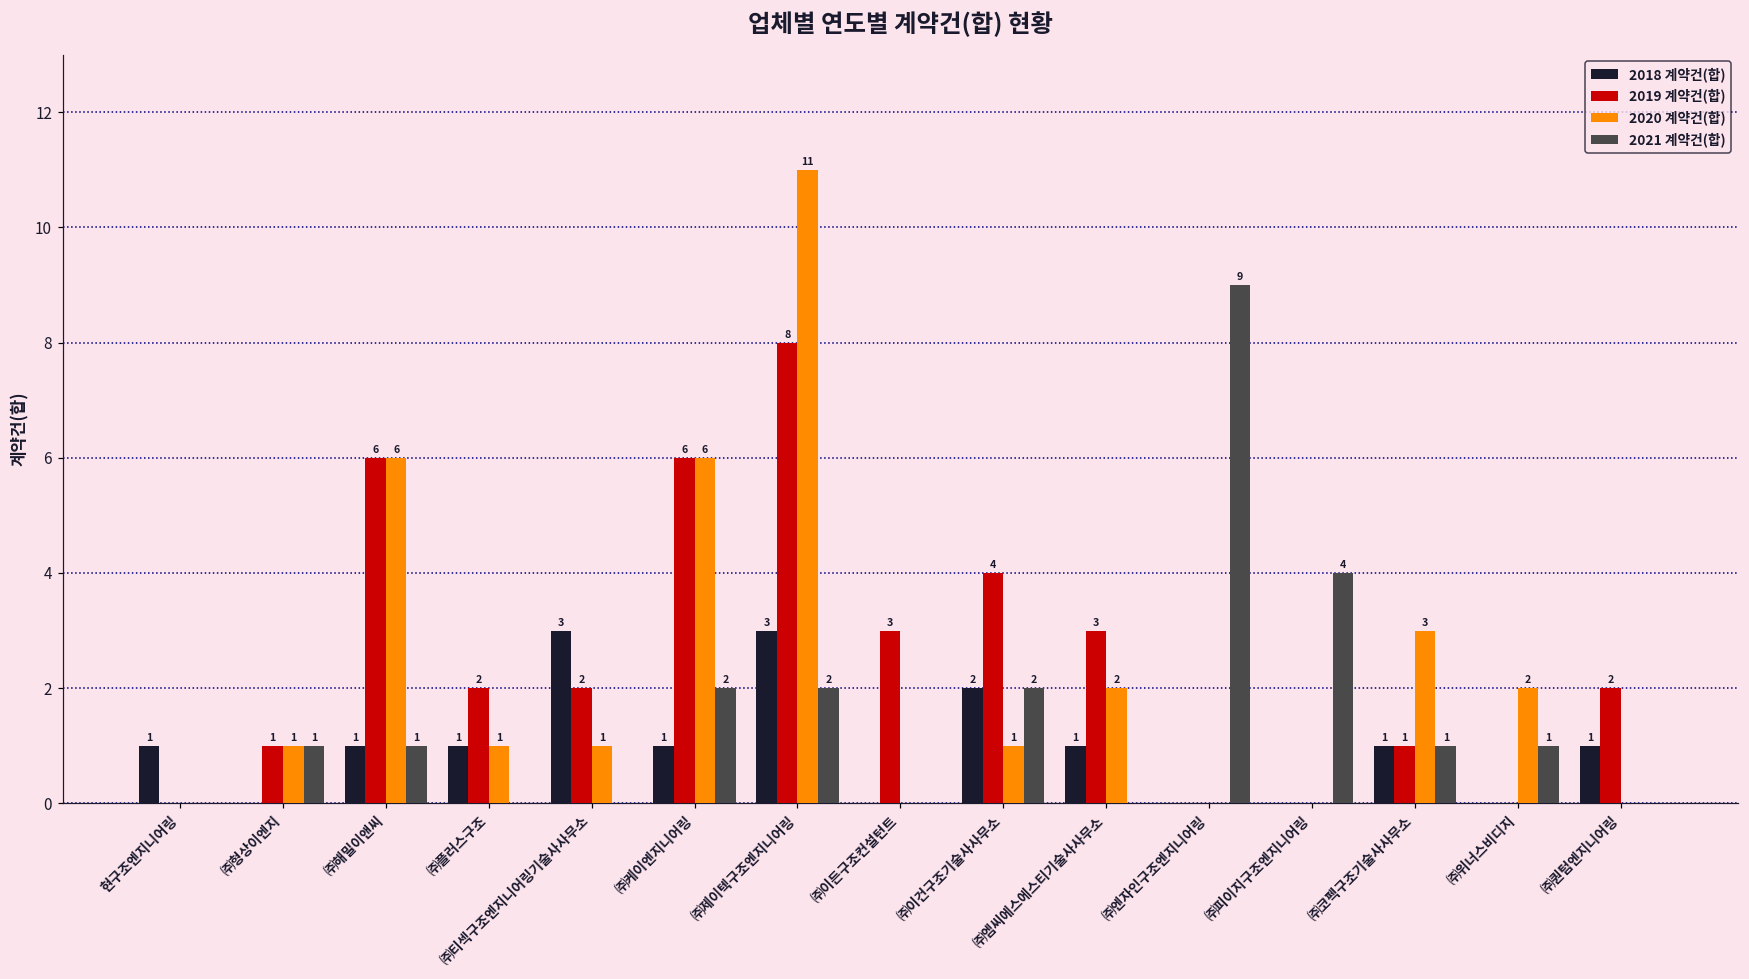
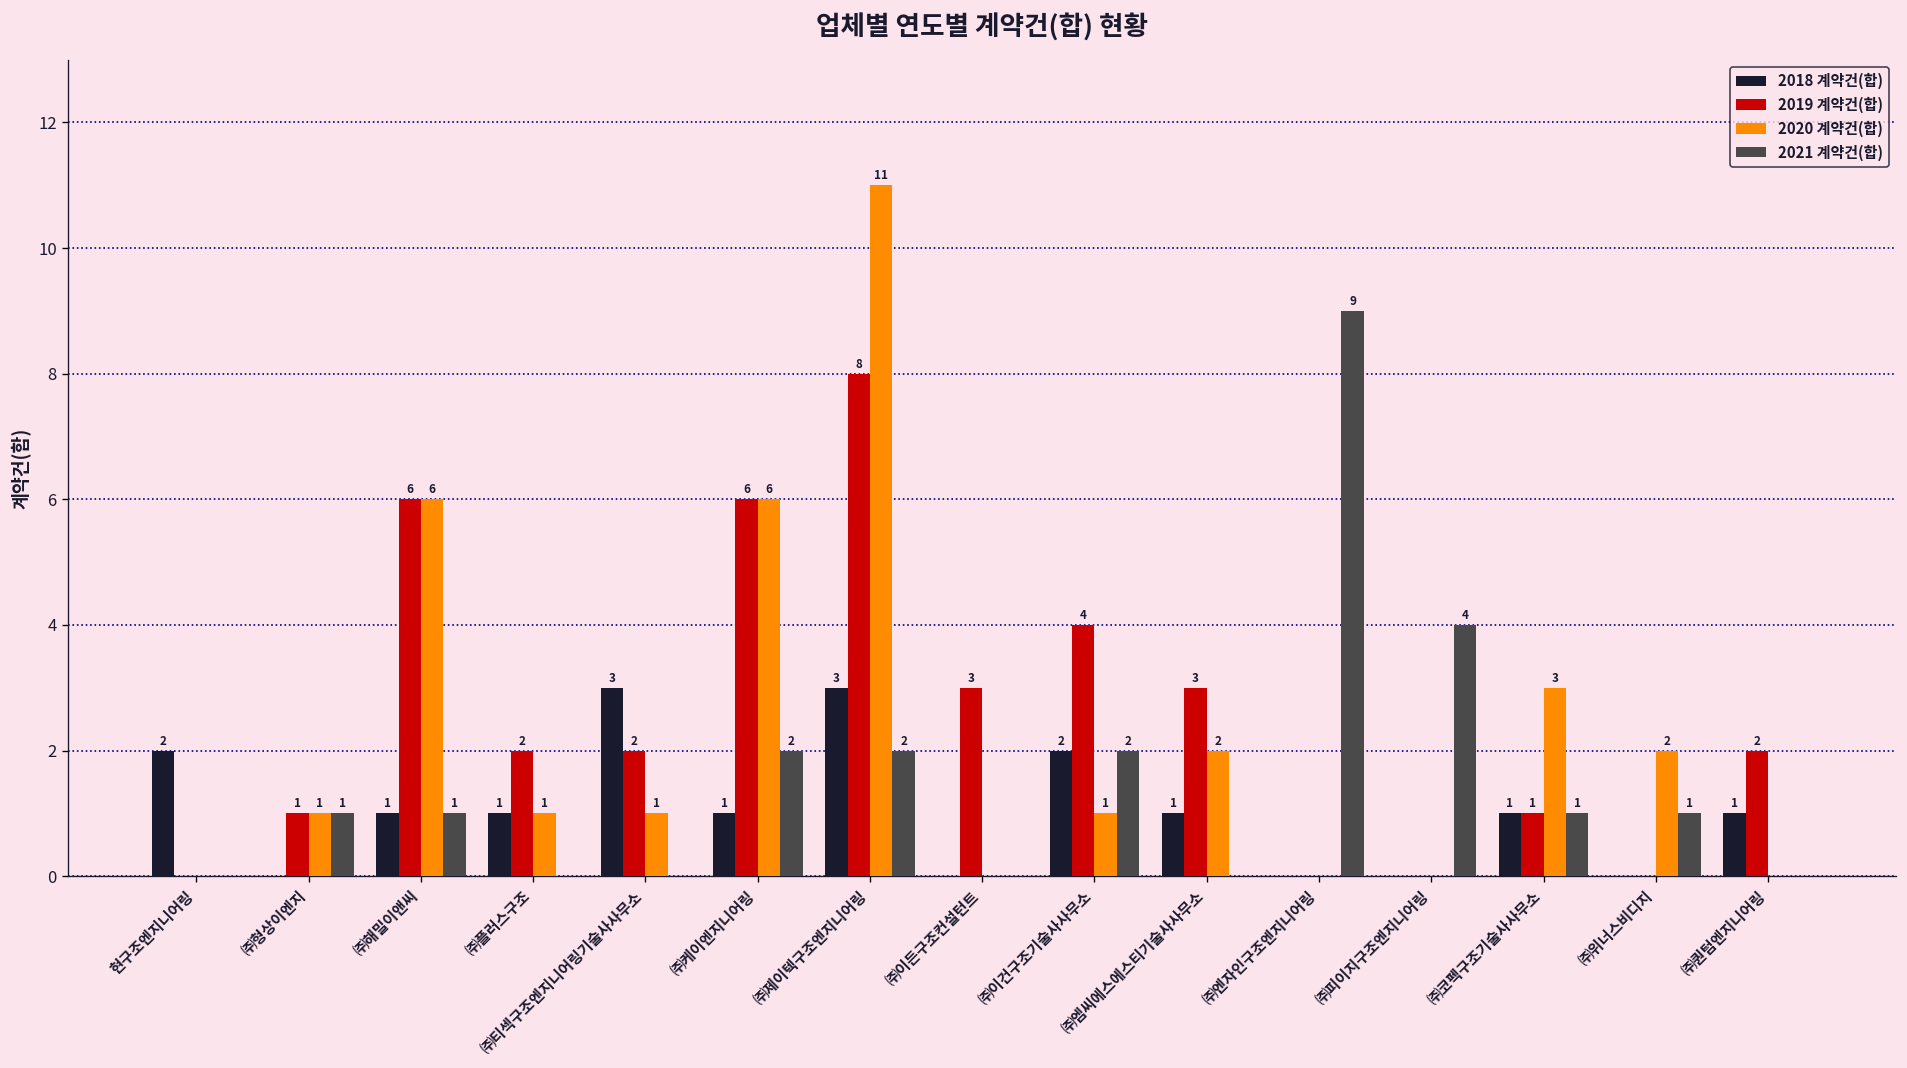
2018 계약건(합), 현구조엔지니어링: 1 -> 2
